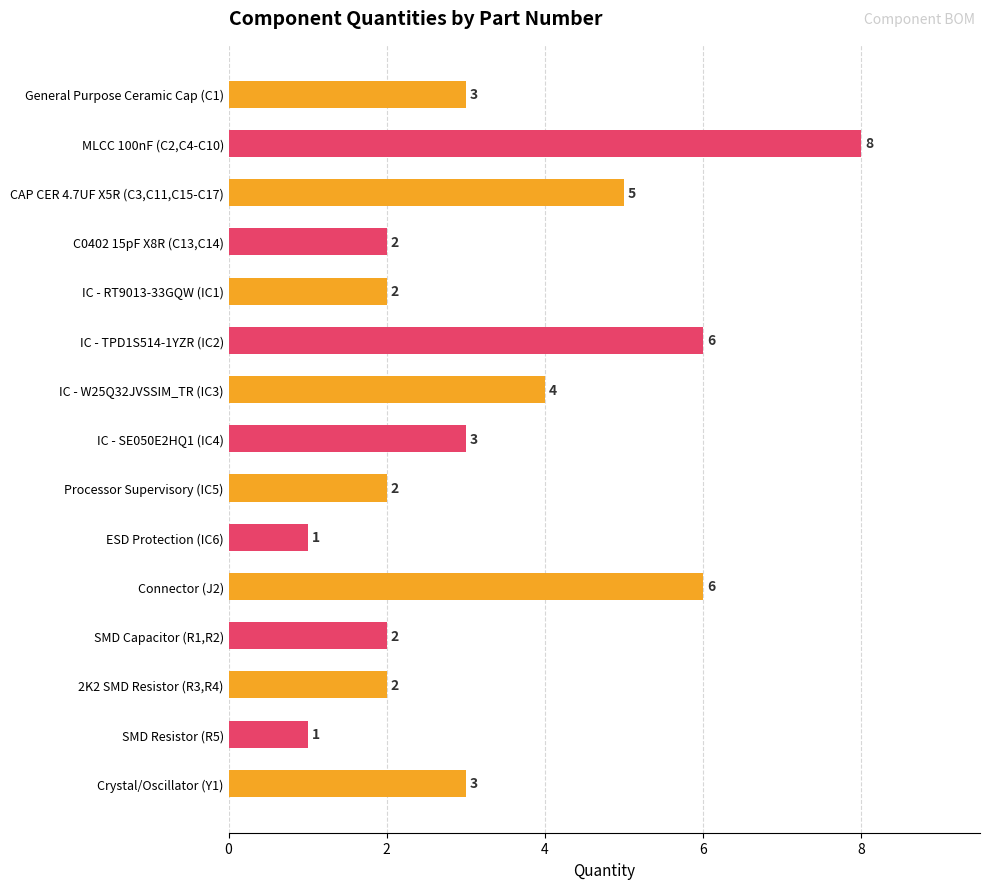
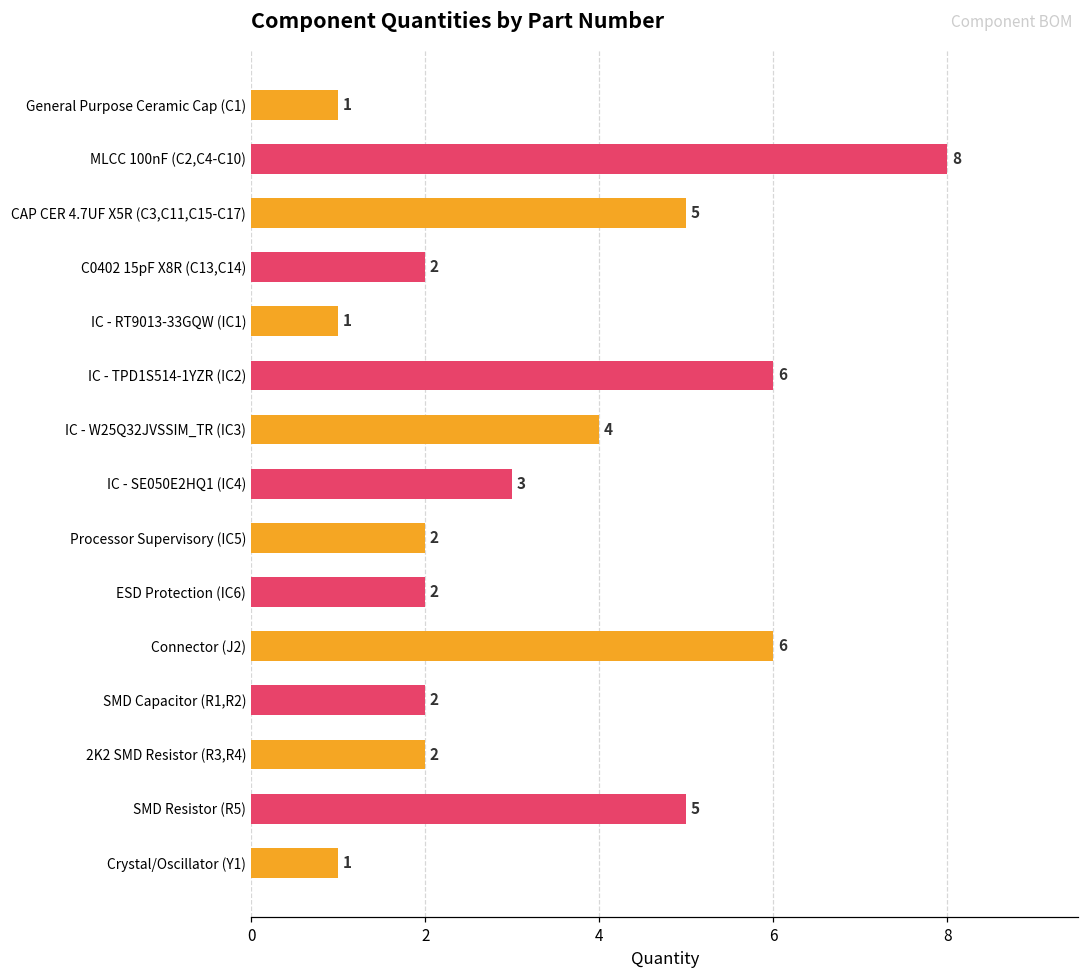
General Purpose Ceramic Cap (C1): 3 -> 1
IC - RT9013-33GQW (IC1): 2 -> 1
ESD Protection (IC6): 1 -> 2
SMD Resistor (R5): 1 -> 5
Crystal/Oscillator (Y1): 3 -> 1
